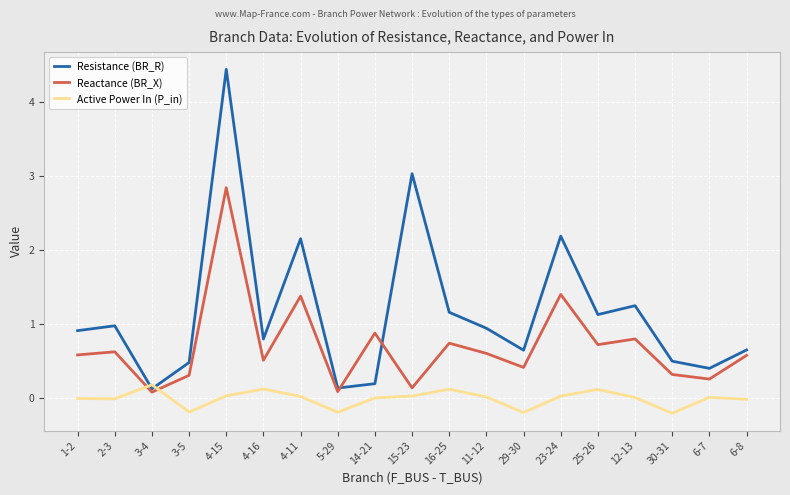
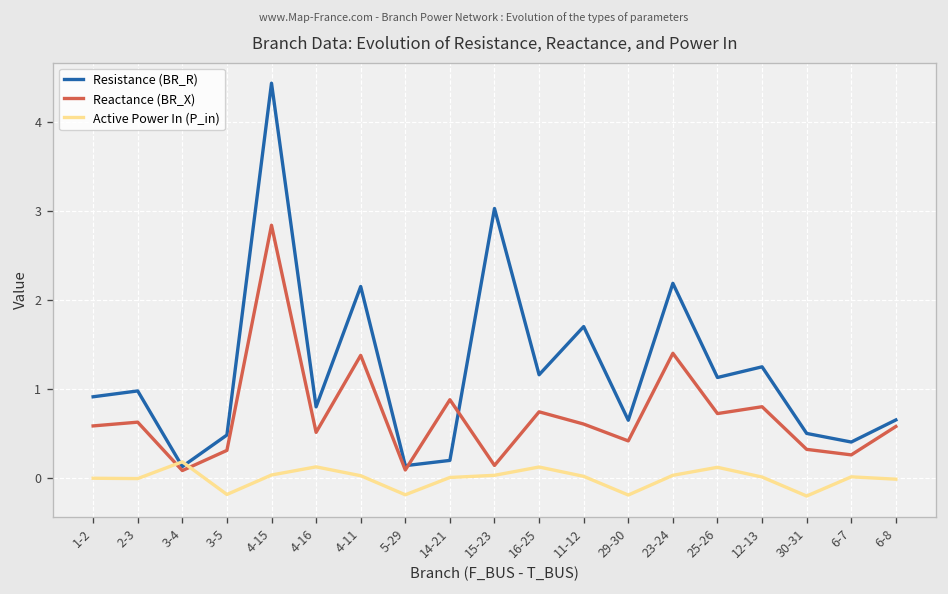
Resistance (BR_R), 11-12: 0.9 -> 1.7
